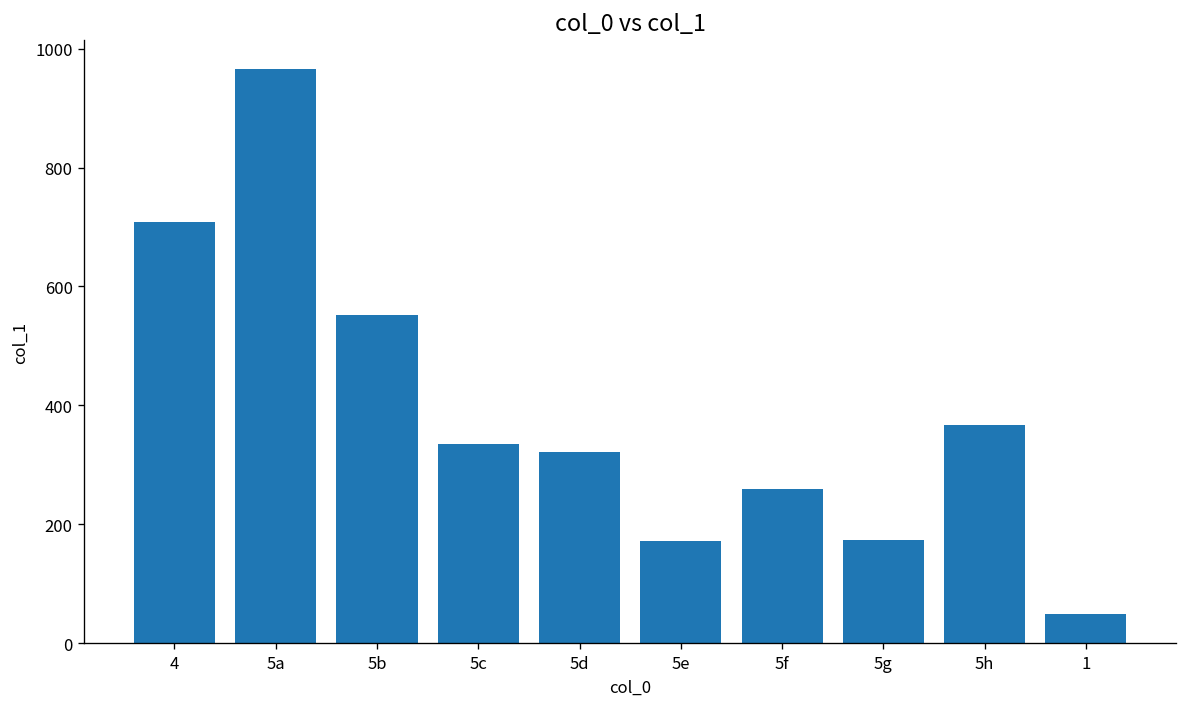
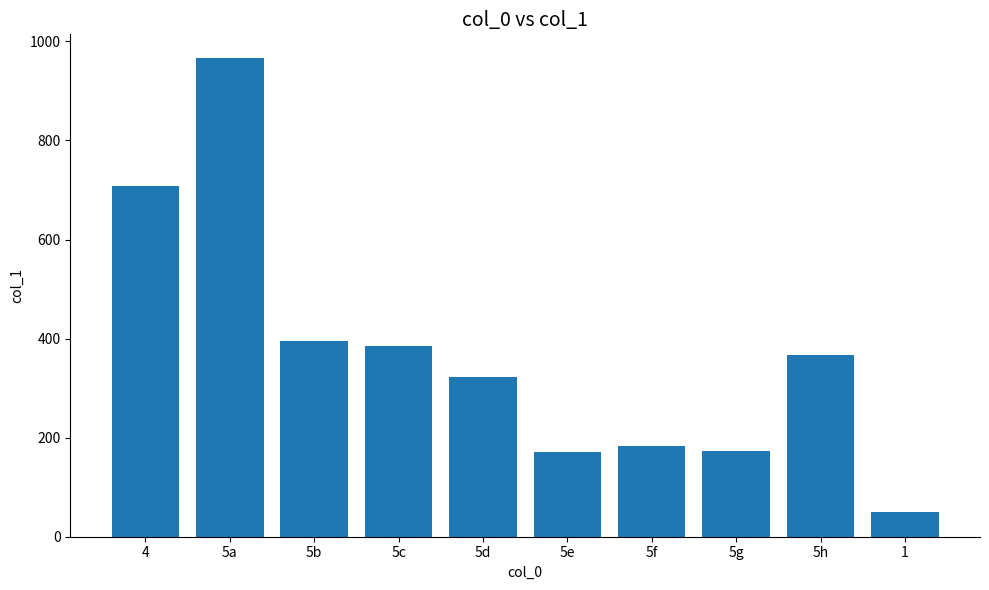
5b: 550 -> 400
5c: 340 -> 390
5f: 260 -> 180
